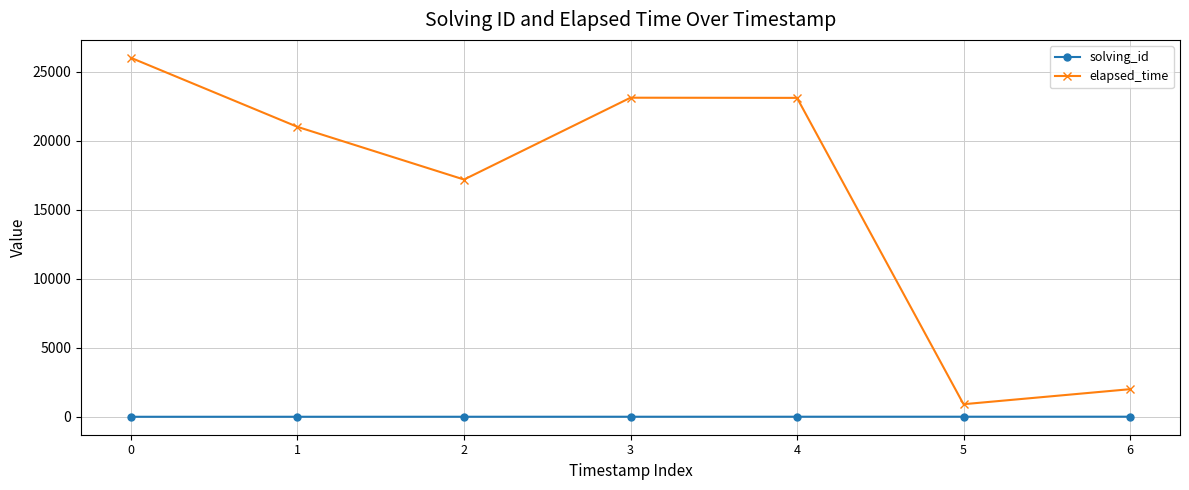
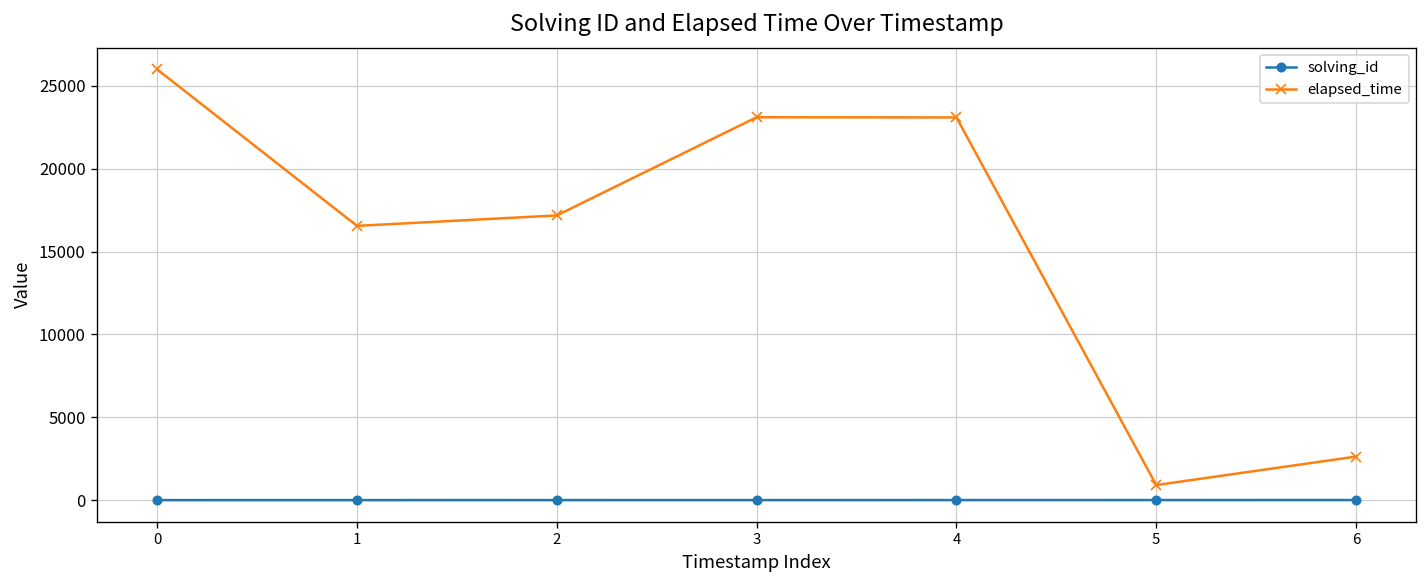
elapsed_time, 1: 21000 -> 16600
elapsed_time, 6: 2000 -> 2600
